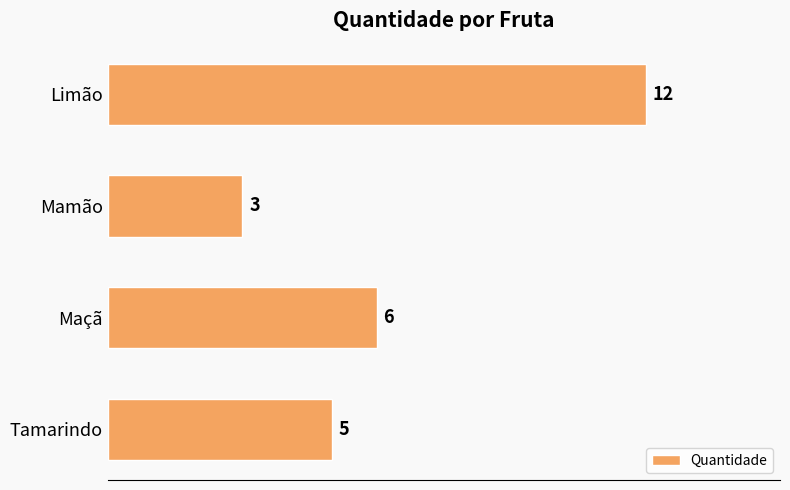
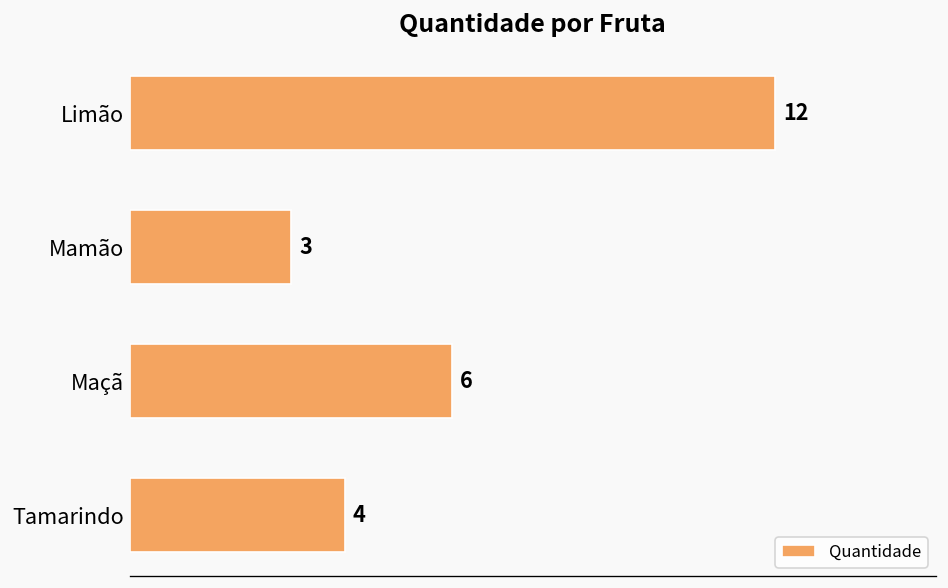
Tamarindo: 5 -> 4
